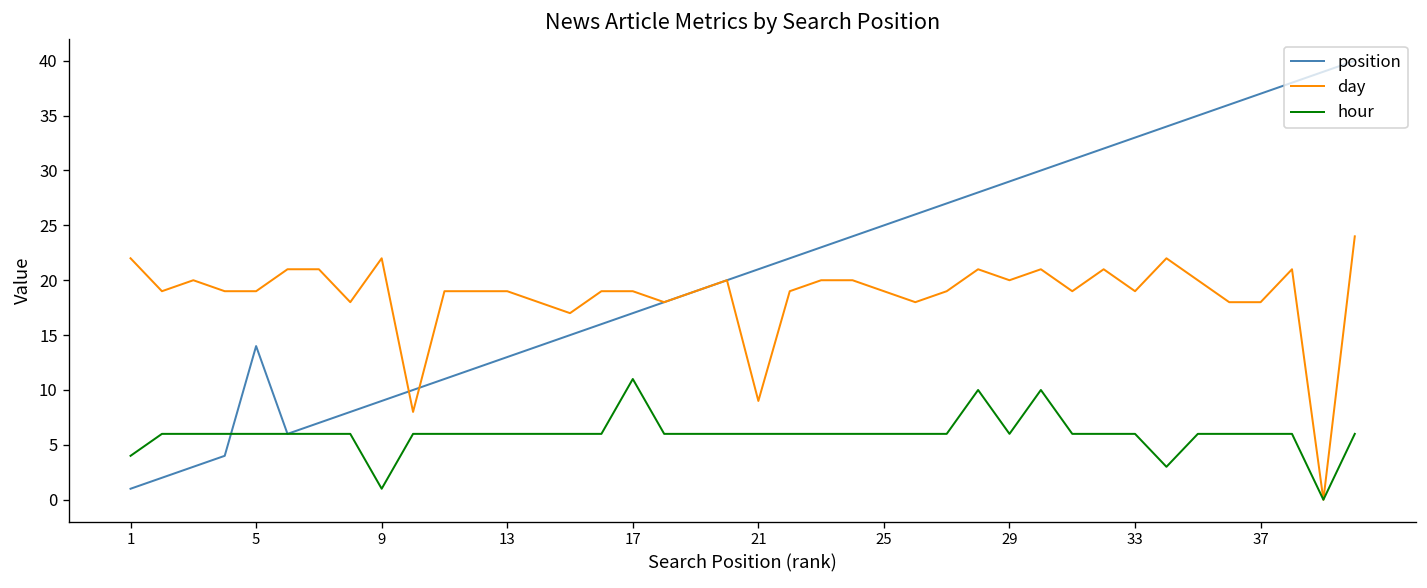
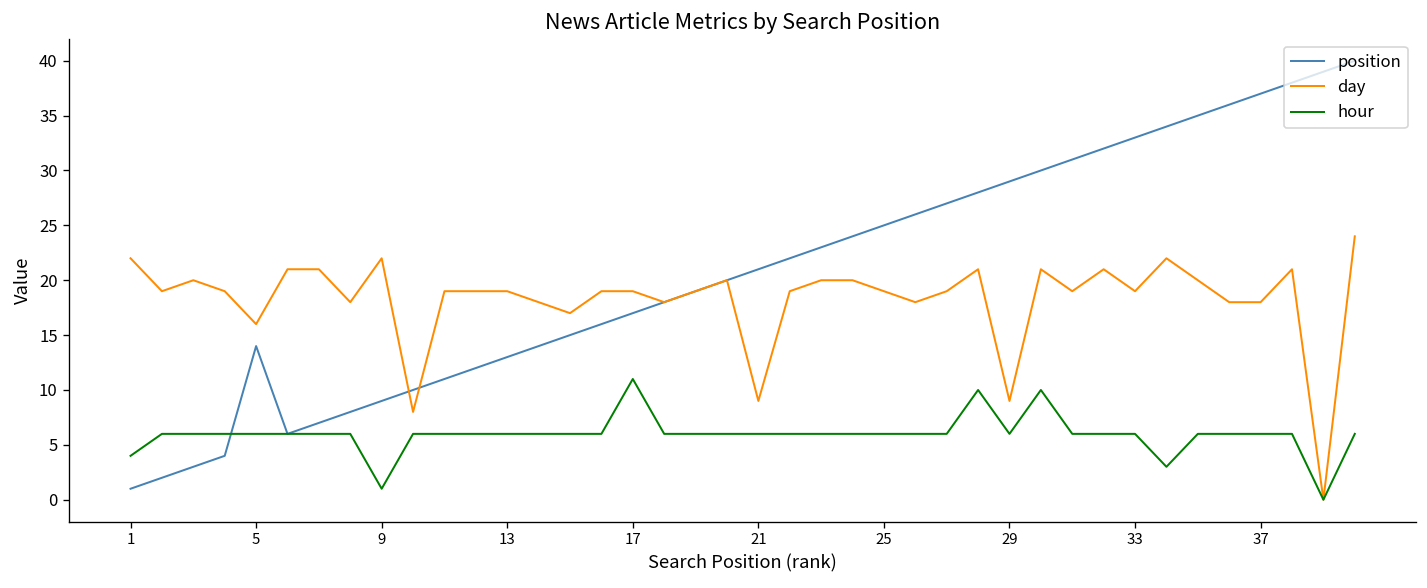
day, 5: 19 -> 16
day, 29: 20 -> 9
